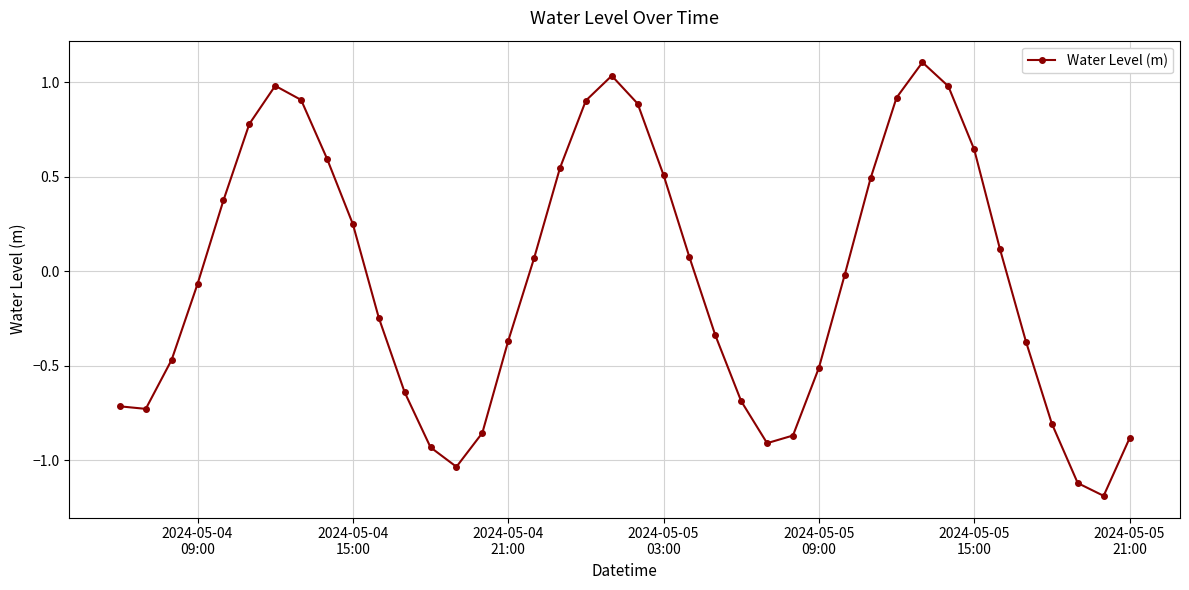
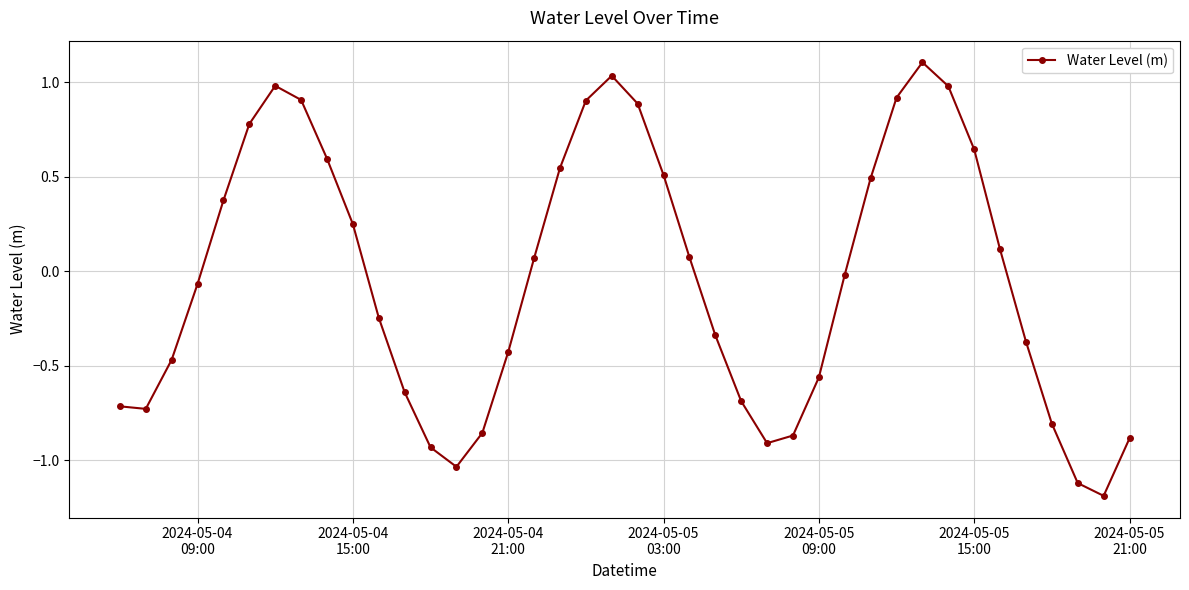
2024-05-04 21:00: -0.37 -> -0.43
2024-05-05 09:00: -0.51 -> -0.56
